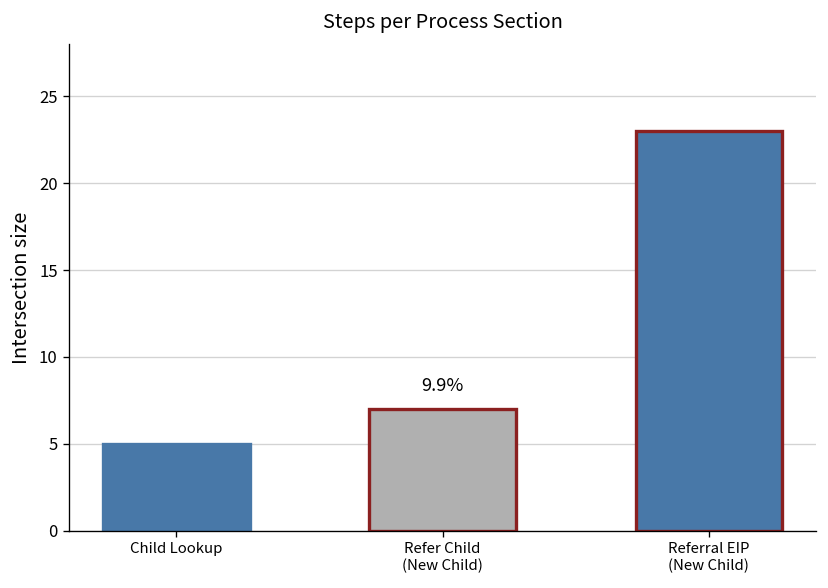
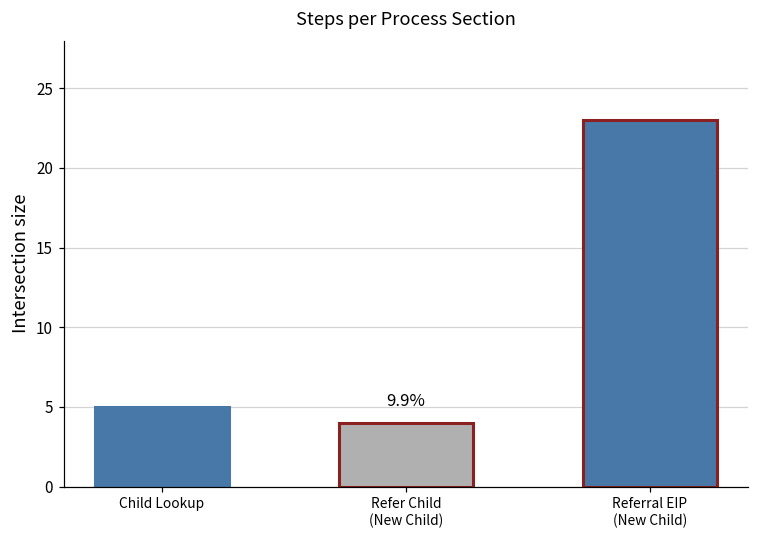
Refer Child (New Child): 7 -> 4
